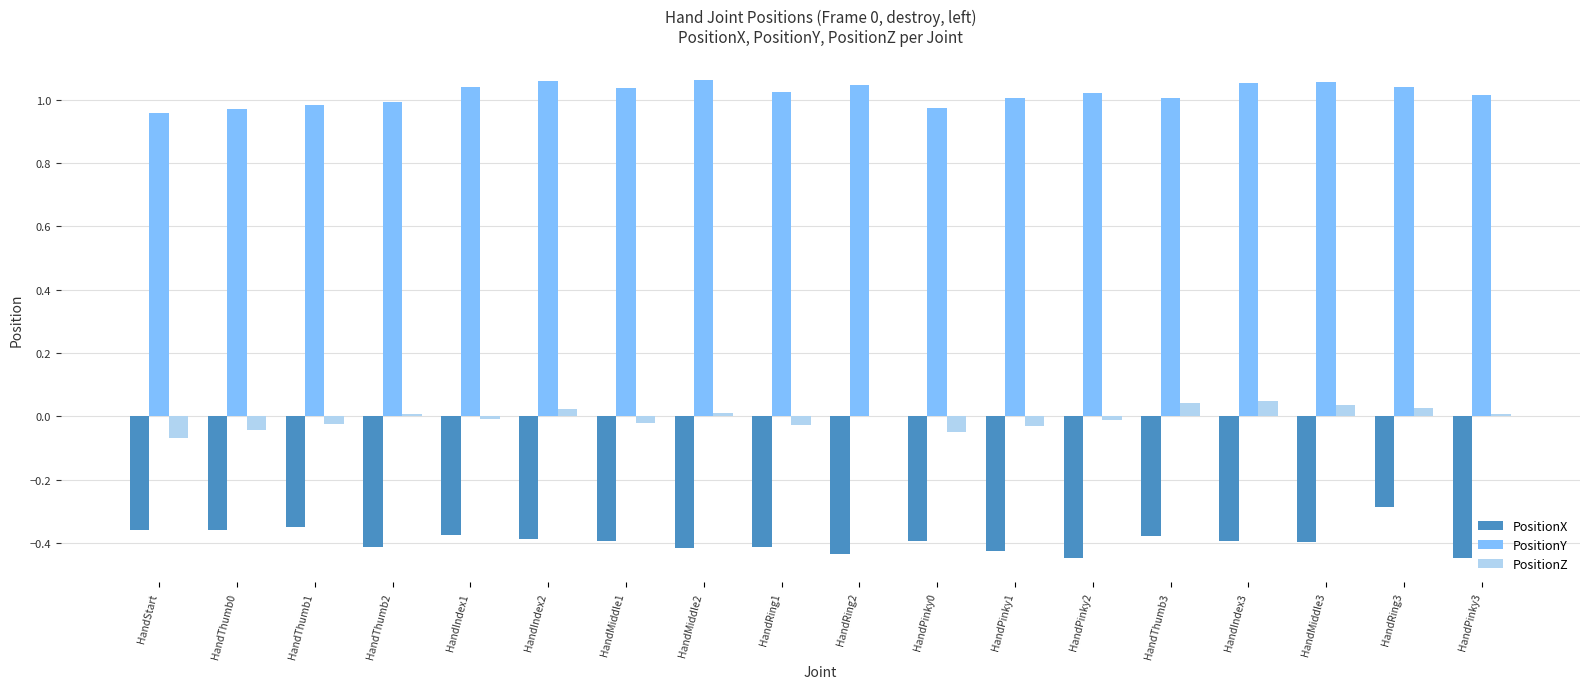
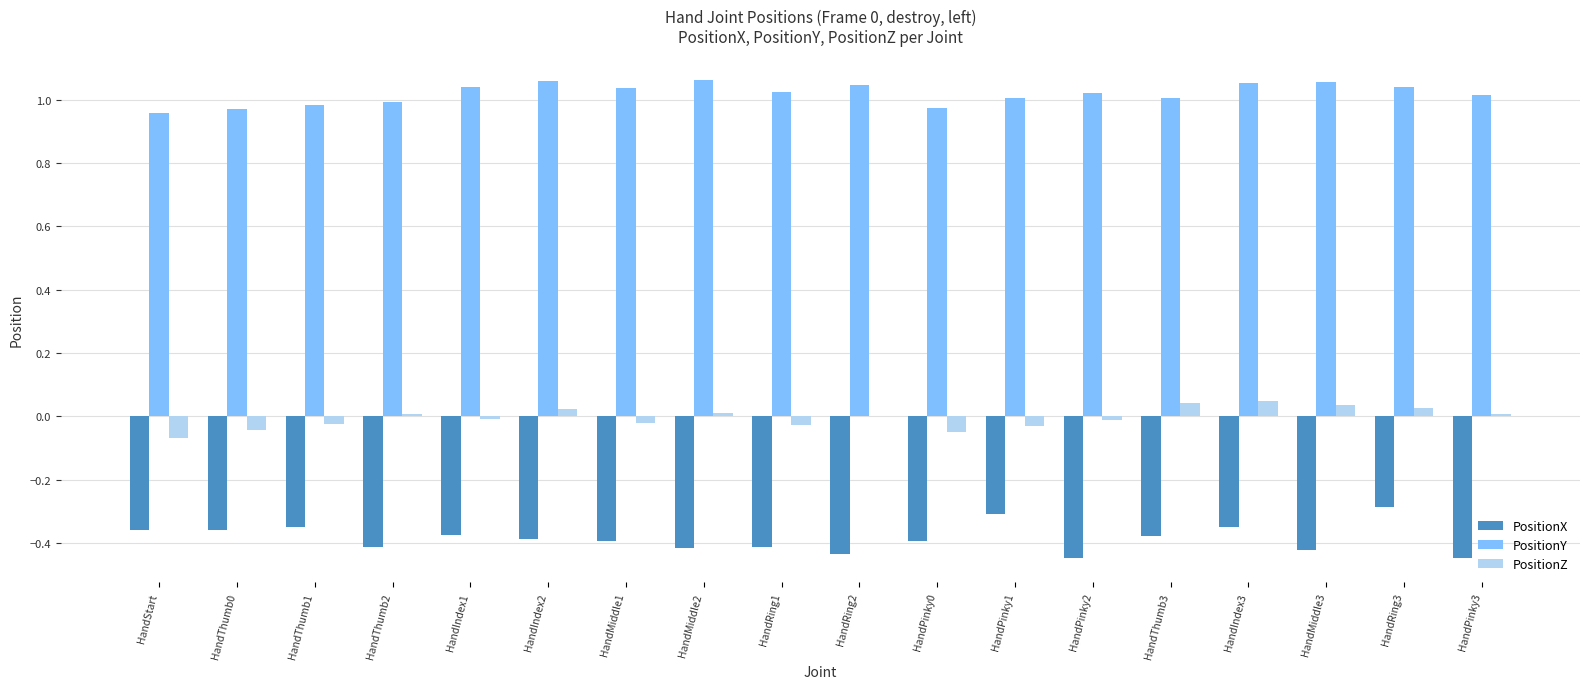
PositionX, HandPinky1: -0.43 -> -0.31
PositionX, HandIndex3: -0.39 -> -0.35
PositionX, HandMiddle3: -0.40 -> -0.42
